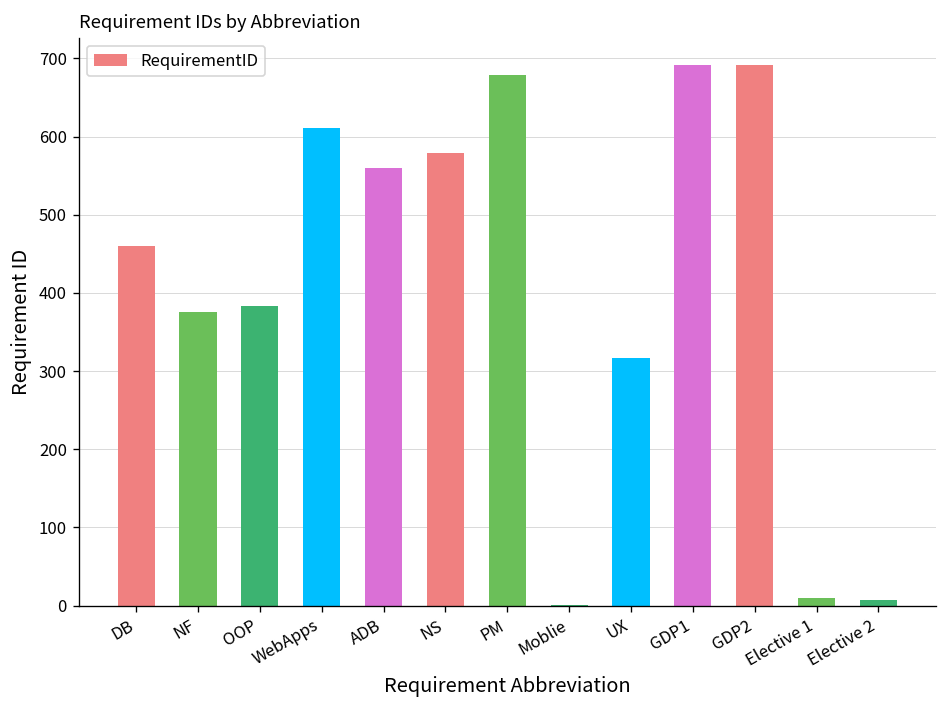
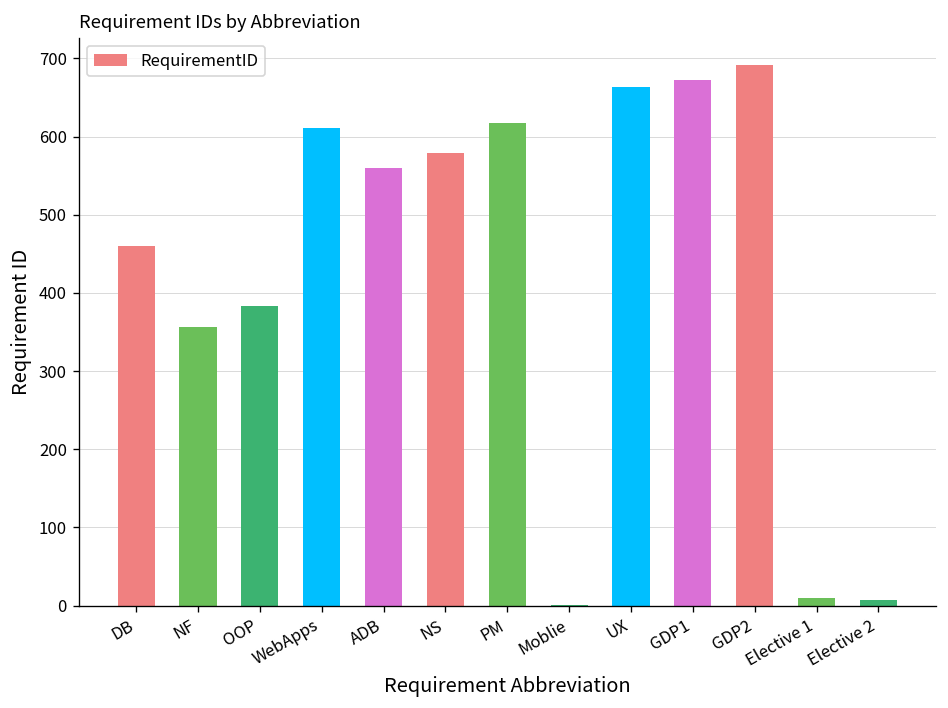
NF: 380 -> 360
PM: 680 -> 620
UX: 320 -> 660
GDP1: 690 -> 670
